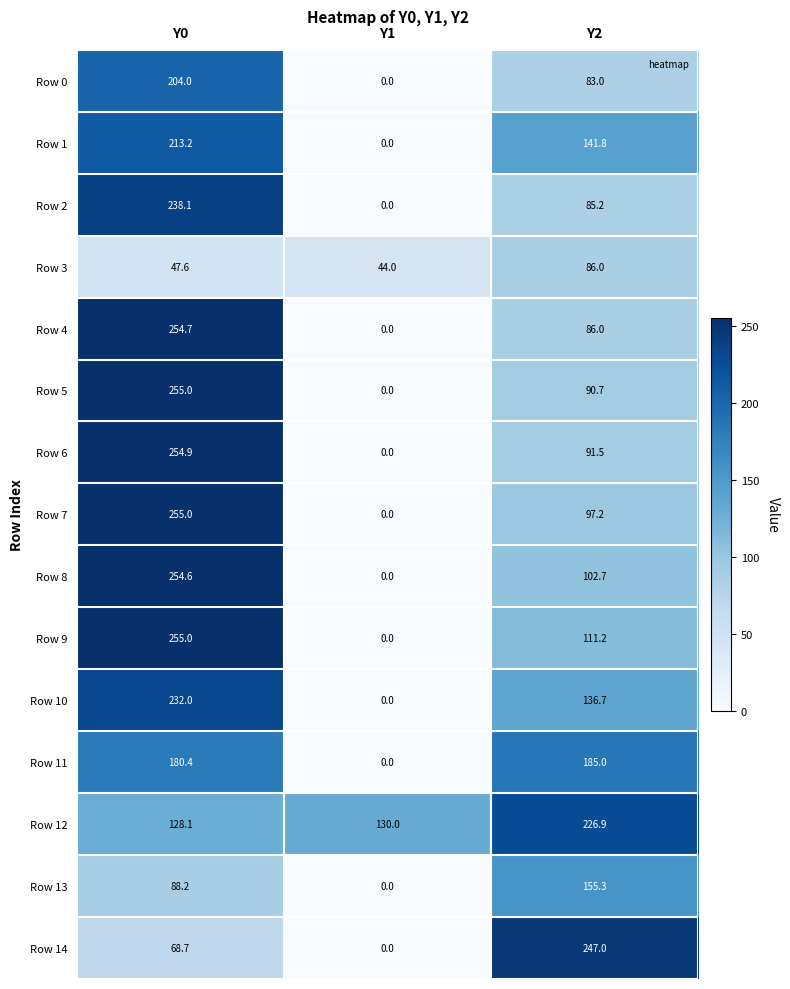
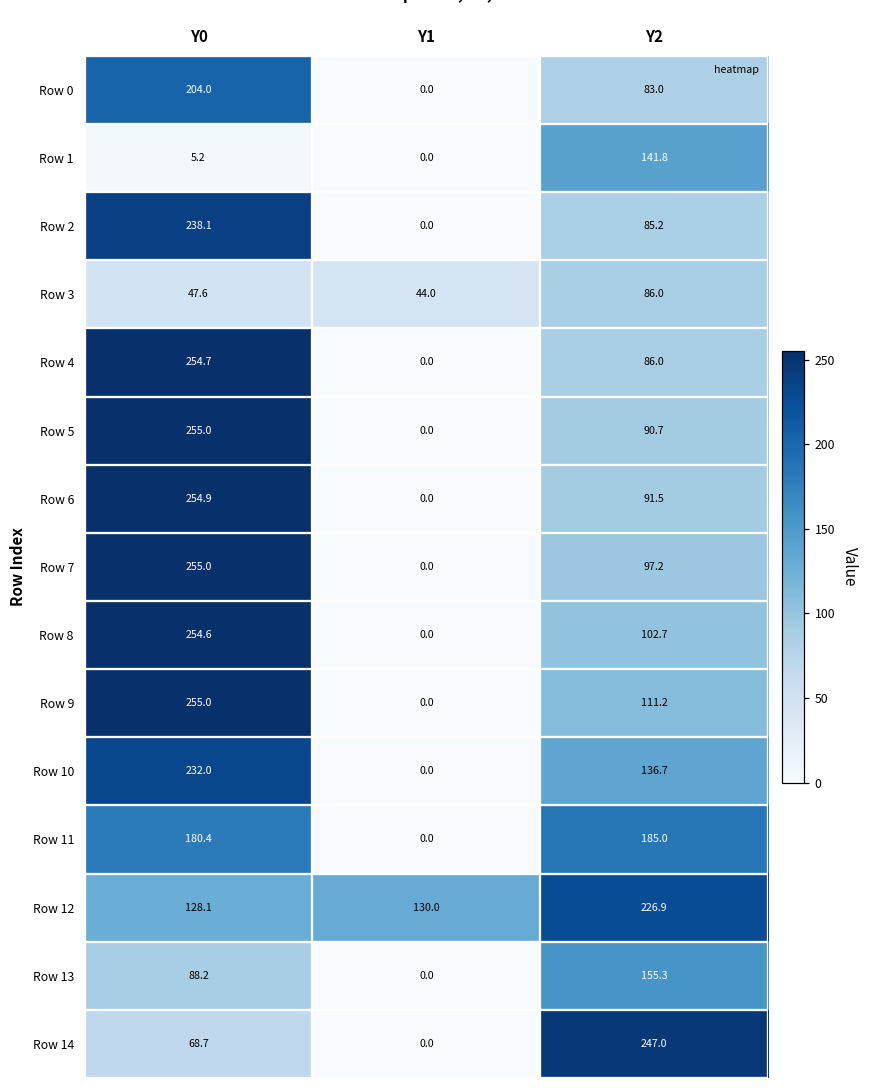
Row 1, Y0: 213.2 -> 5.2
